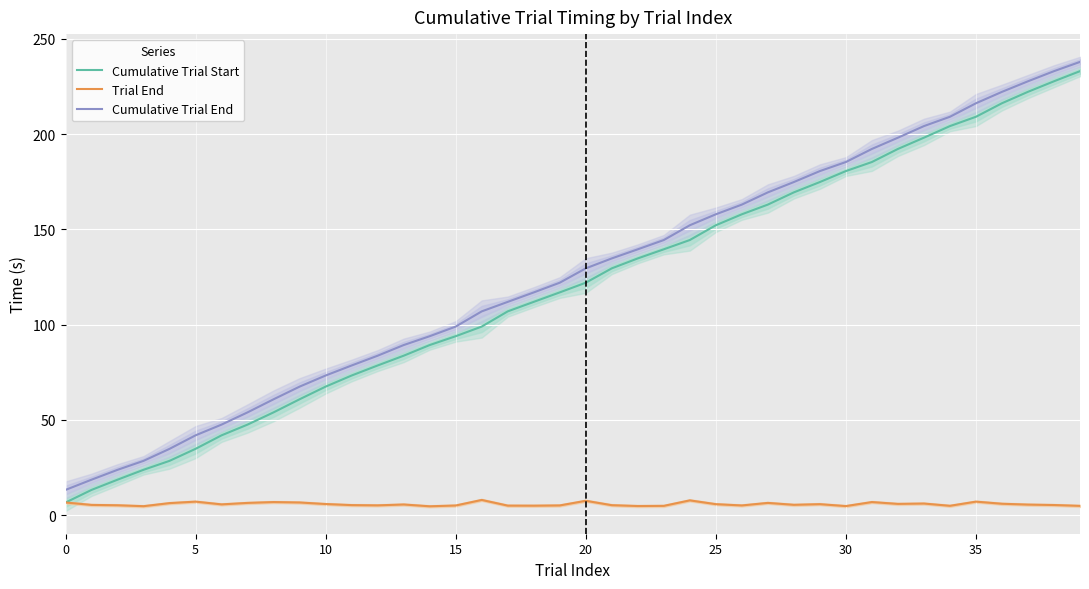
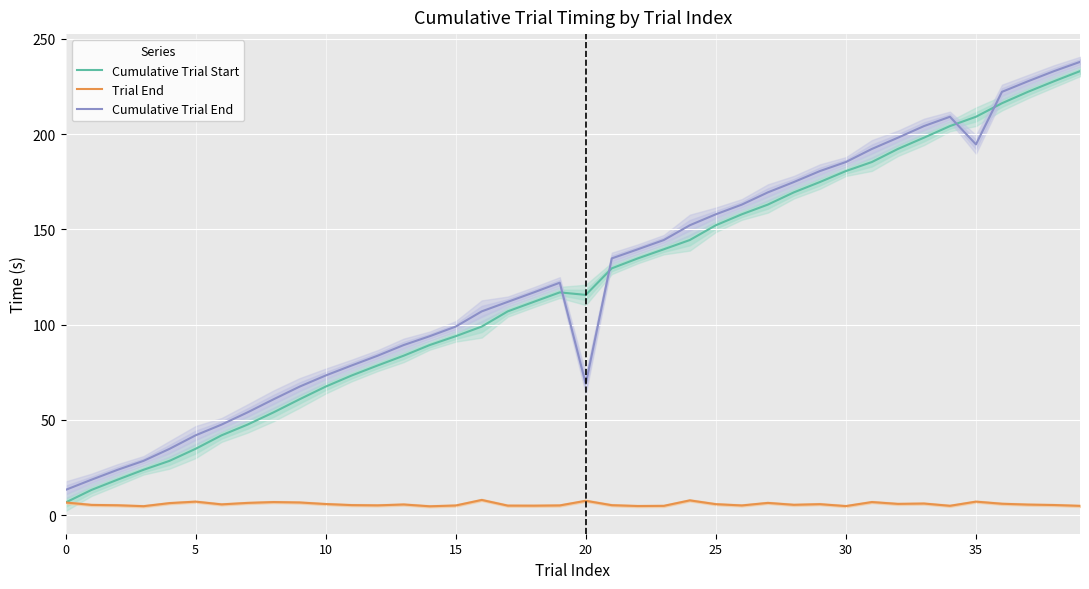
Cumulative Trial Start, 20: 122 -> 116
Cumulative Trial End, 20: 130 -> 69
Cumulative Trial End, 35: 216 -> 195
